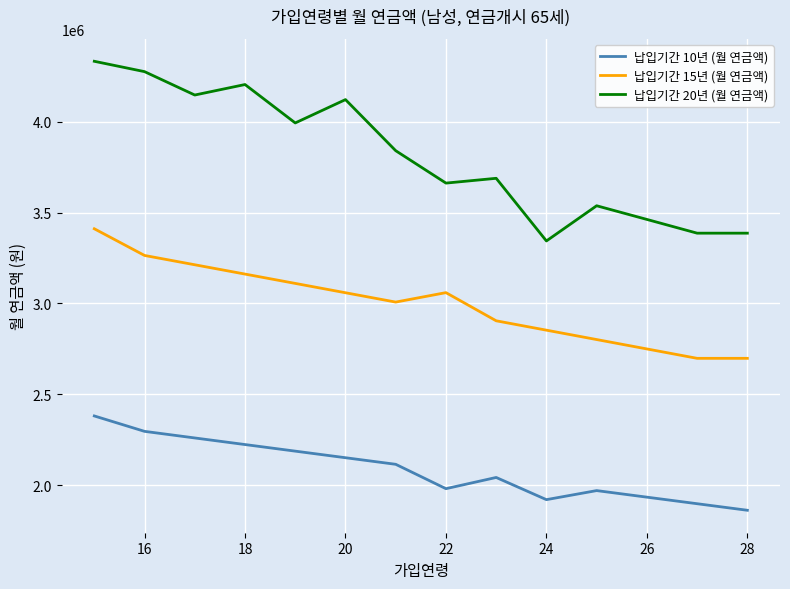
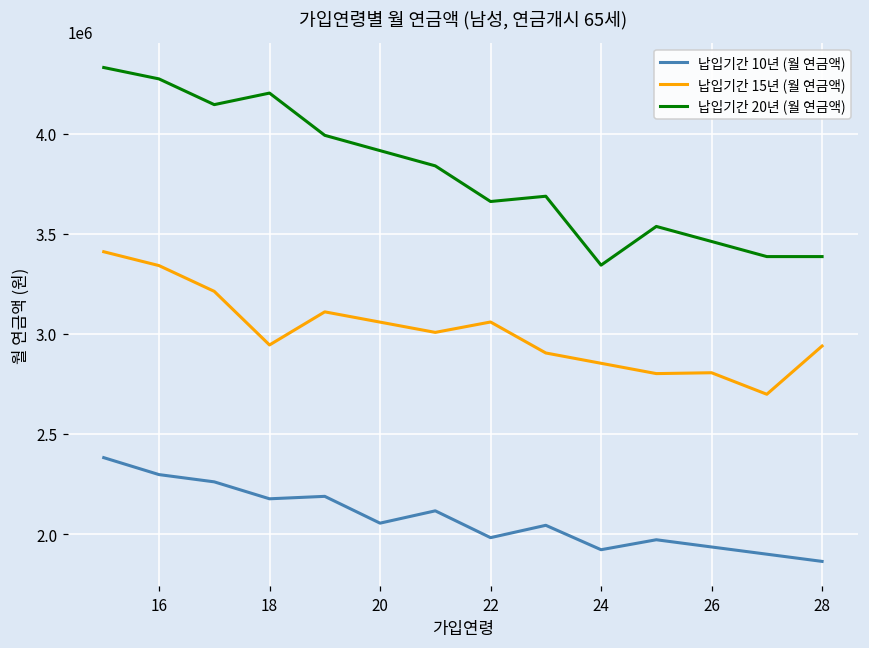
납입기간 15년 (월 연금액), 16: 3260000 -> 3340000
납입기간 10년 (월 연금액), 18: 2220000 -> 2180000
납입기간 15년 (월 연금액), 18: 3160000 -> 2940000
납입기간 10년 (월 연금액), 20: 2150000 -> 2050000
납입기간 20년 (월 연금액), 20: 4120000 -> 3920000
납입기간 15년 (월 연금액), 26: 2750000 -> 2810000
납입기간 15년 (월 연금액), 28: 2700000 -> 2940000
